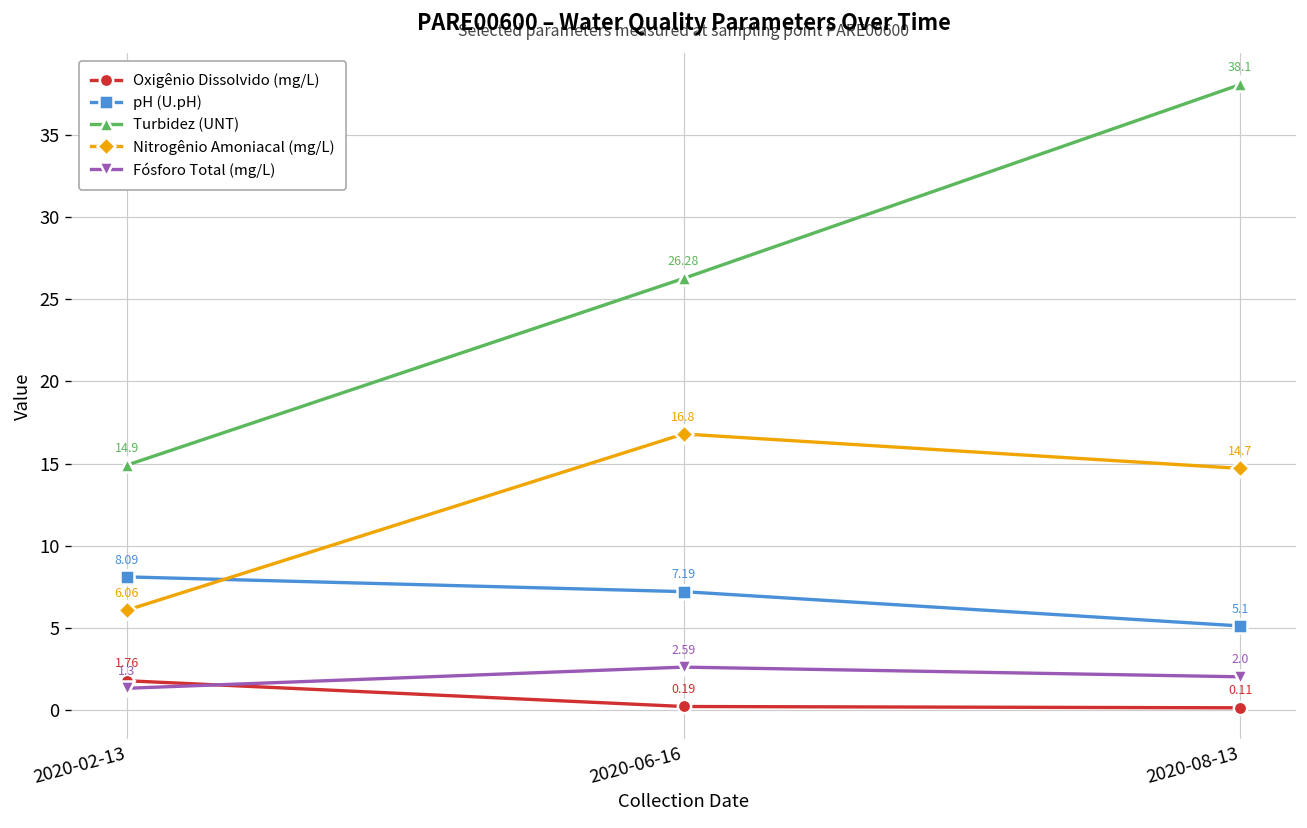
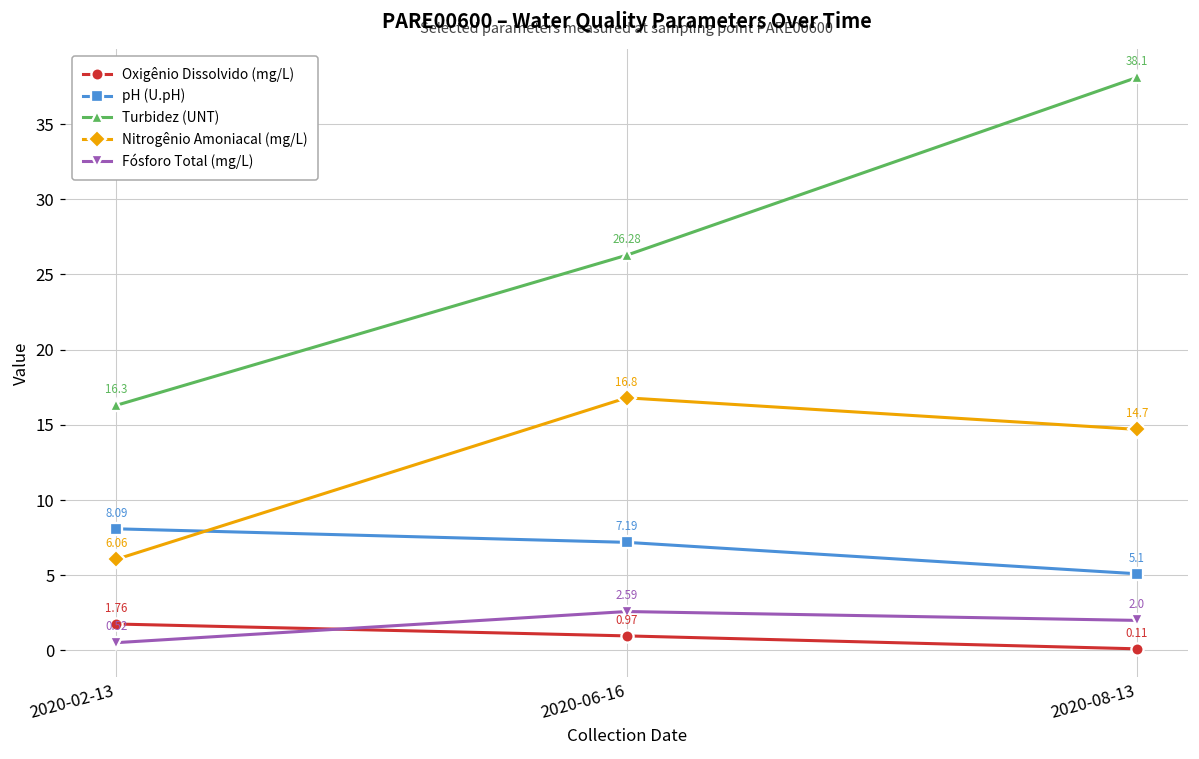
Turbidez (UNT), 2020-02-13: 14.9 -> 16.3
Fósforo Total (mg/L), 2020-02-13: 1.3 -> 0.52
Oxigênio Dissolvido (mg/L), 2020-06-16: 0.19 -> 0.97
